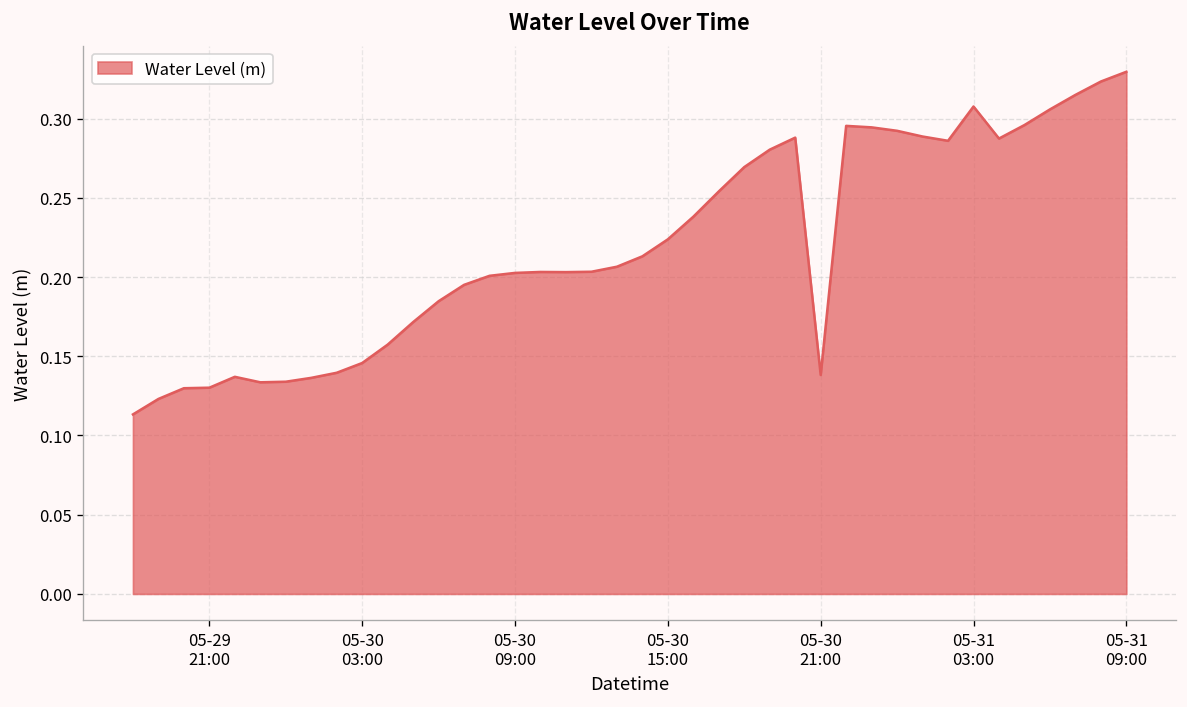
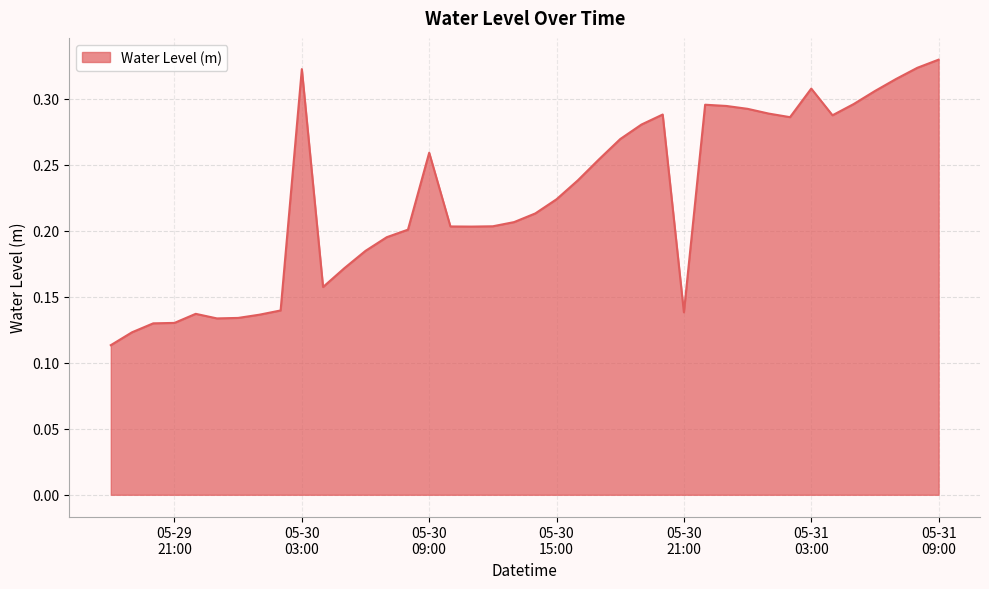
05-30 03:00: 0.146 -> 0.322
05-30 09:00: 0.203 -> 0.259
